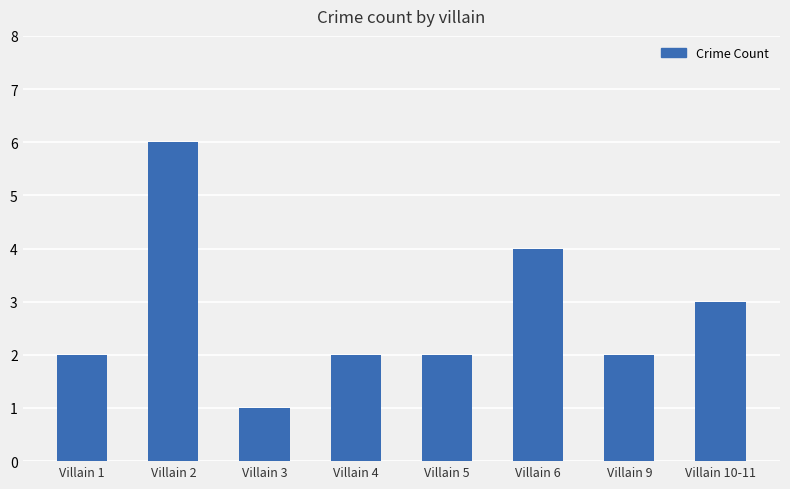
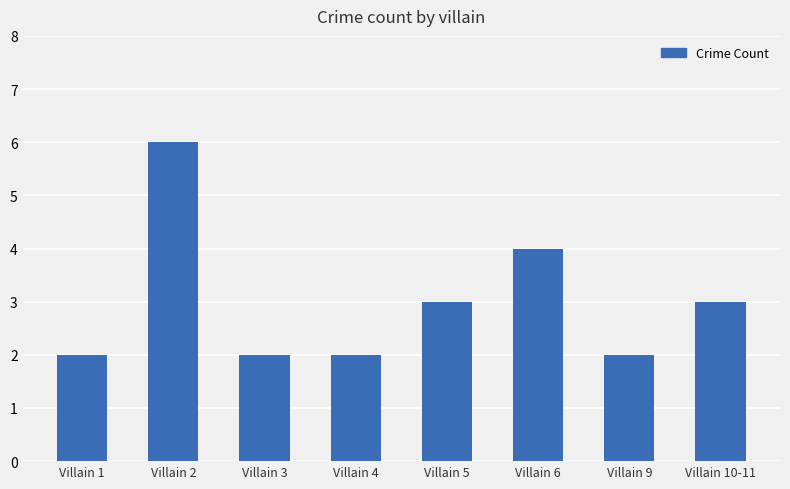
Villain 3: 1 -> 2
Villain 5: 2 -> 3
